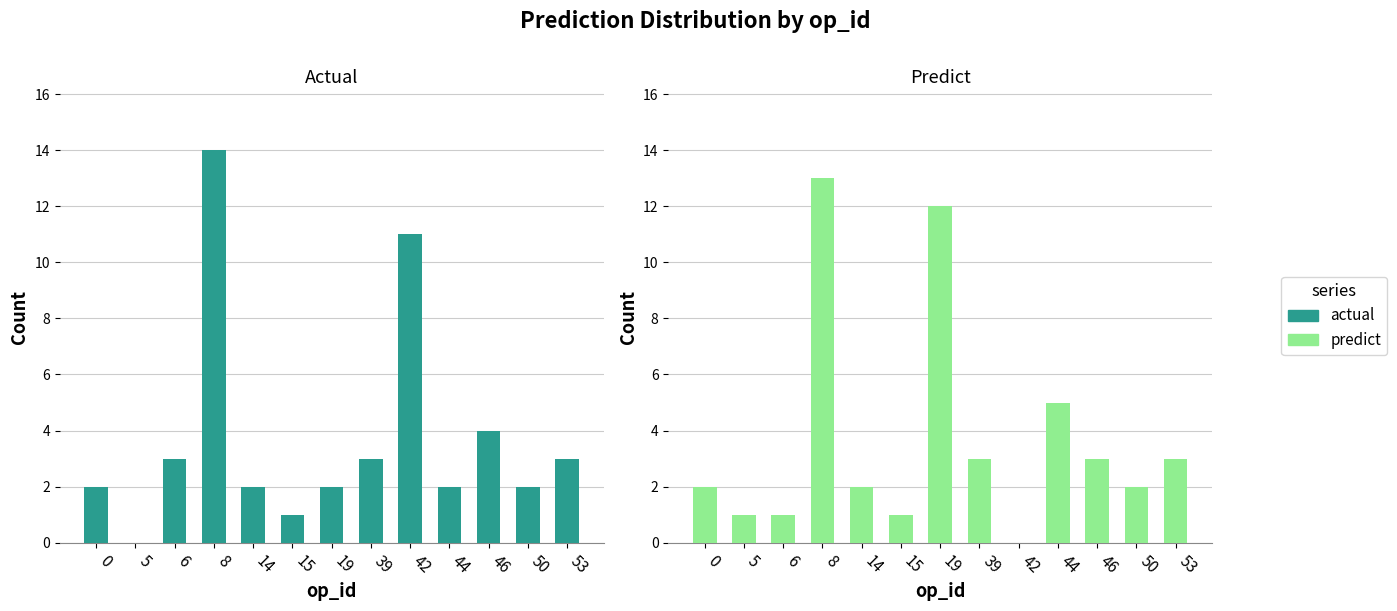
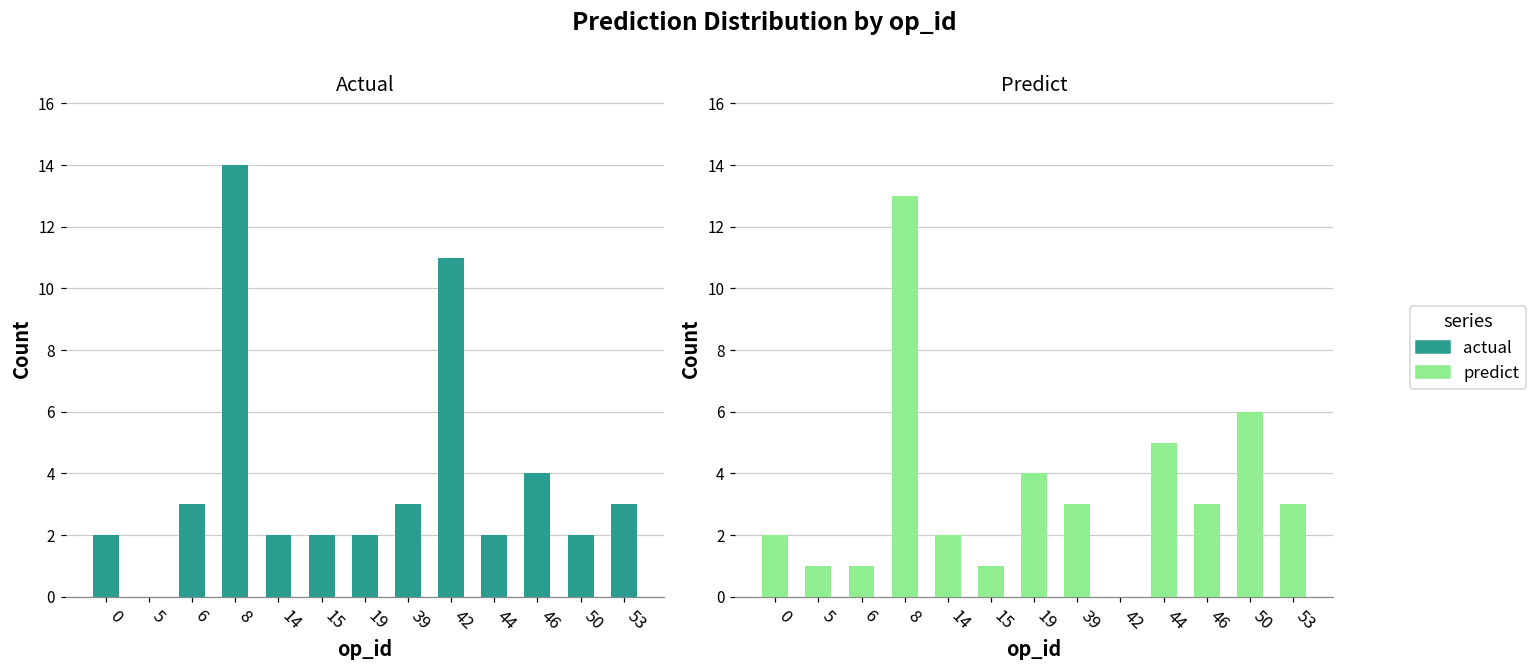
Actual, 15: 1 -> 2
Predict, 19: 12 -> 4
Predict, 50: 2 -> 6
